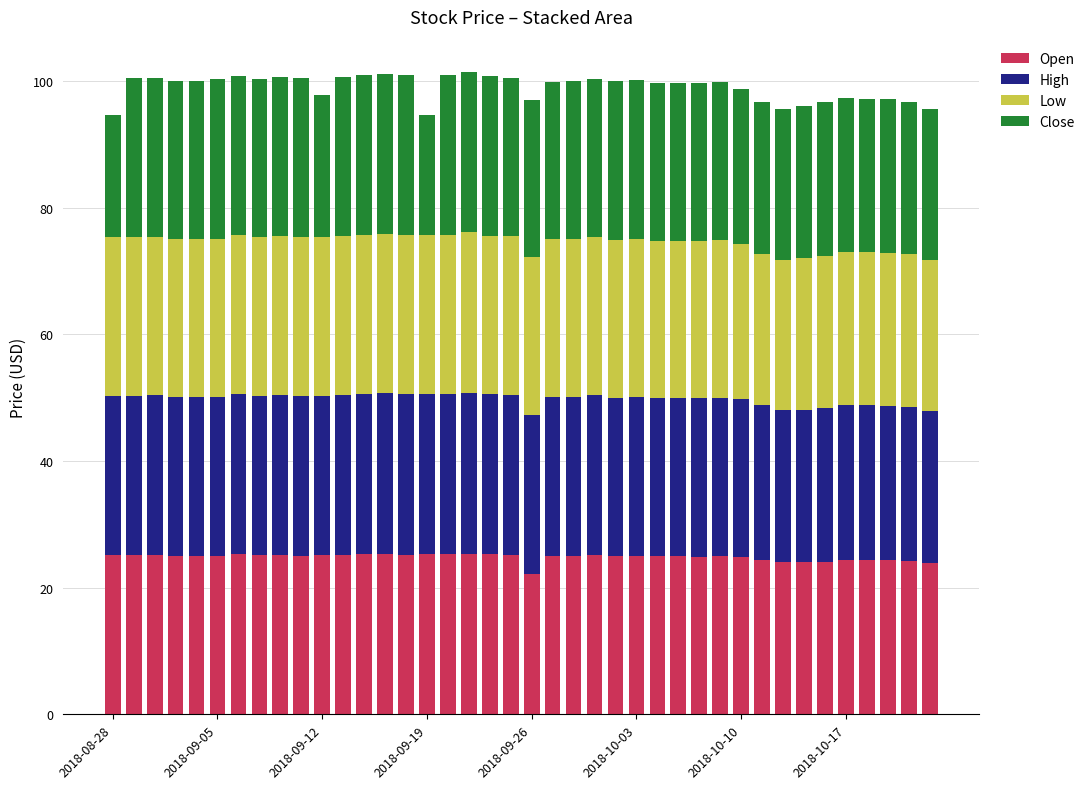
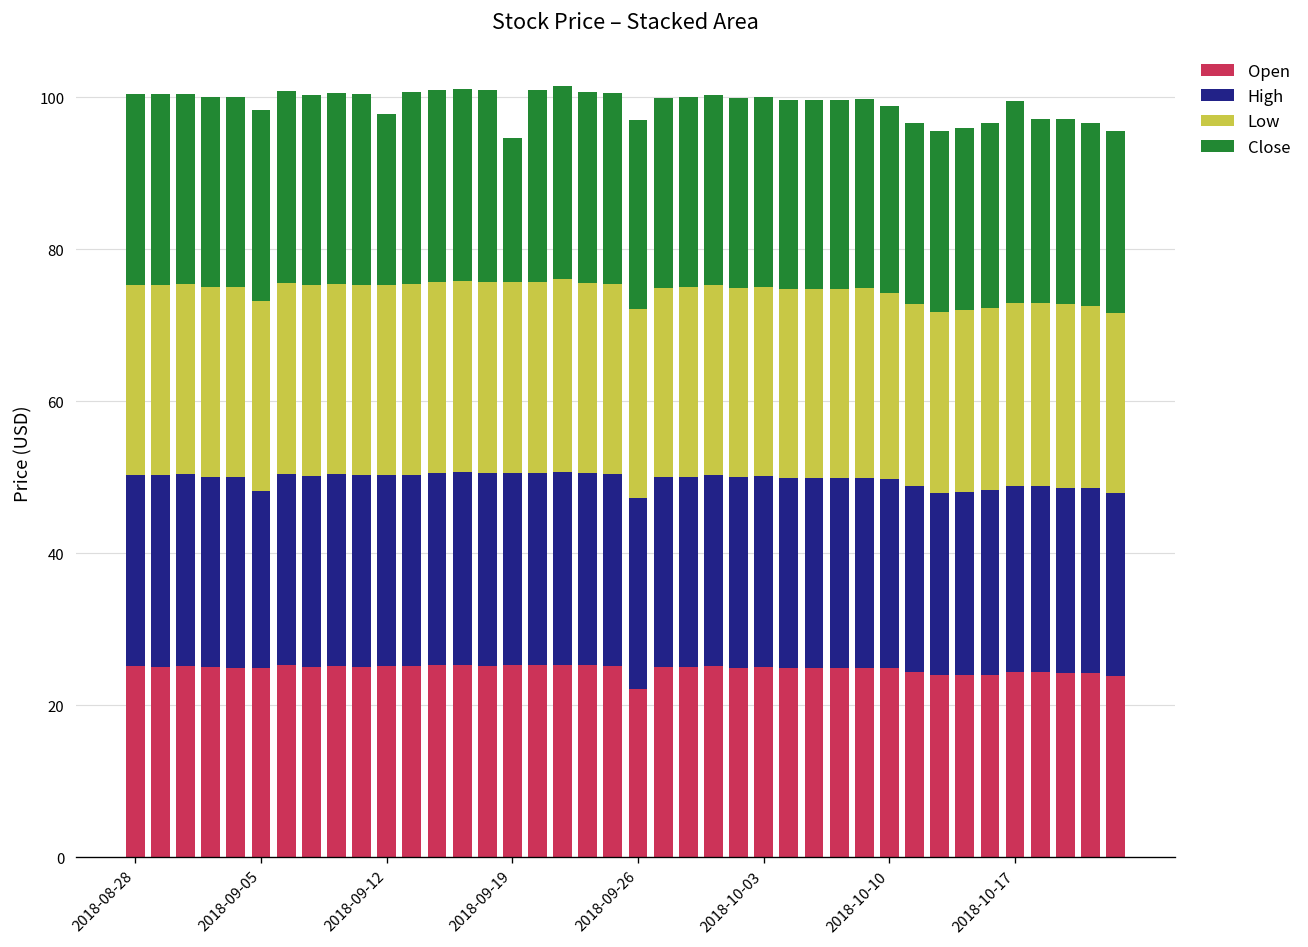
Close, 2018-08-28: 19 -> 25
High, 2018-09-05: 25 -> 23
Close, 2018-10-17: 24 -> 26
